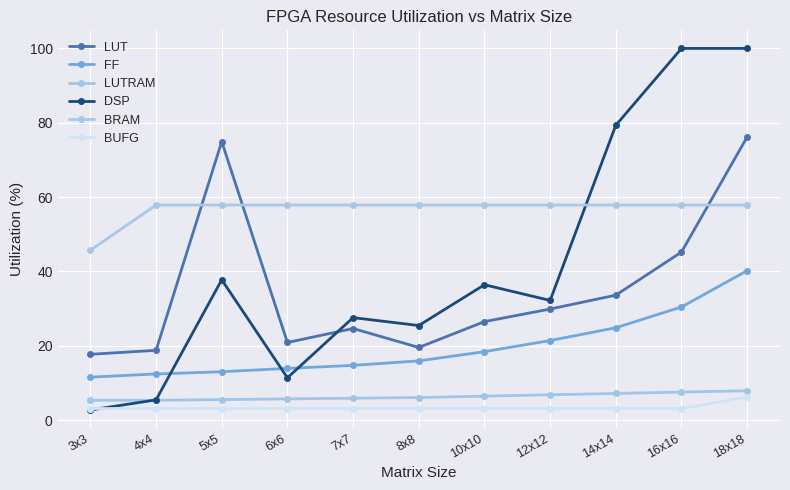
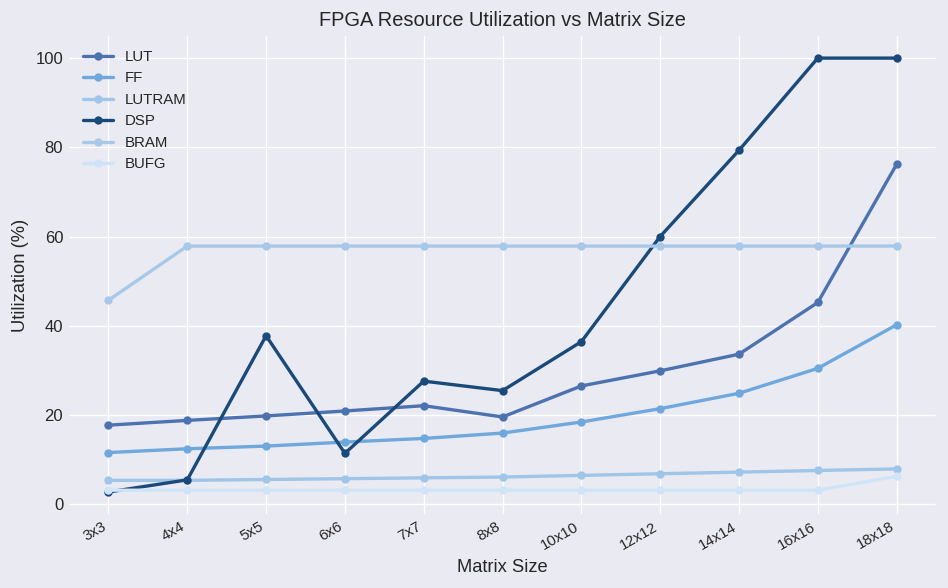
LUT, 5x5: 75 -> 20
LUT, 7x7: 25 -> 22
DSP, 12x12: 32 -> 60
